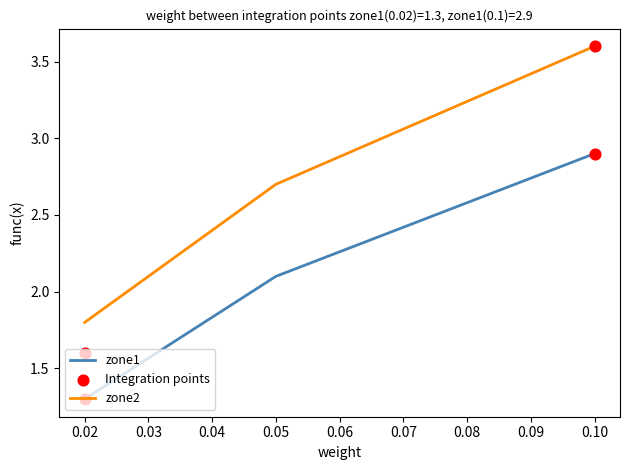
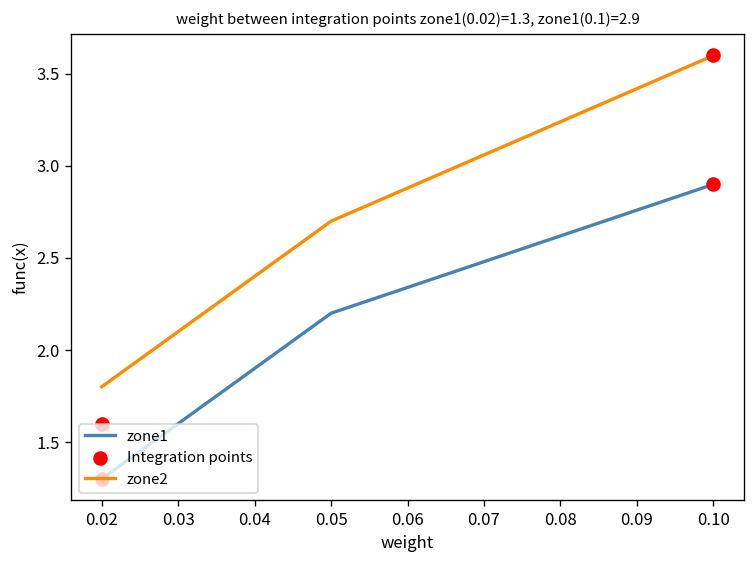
zone1, 0.05: 2.1 -> 2.2
